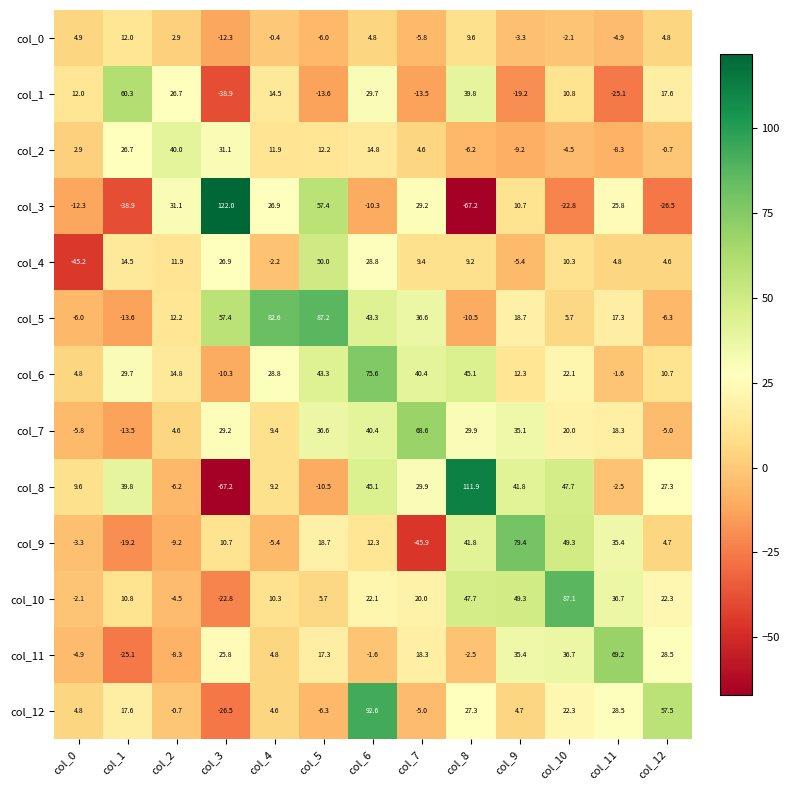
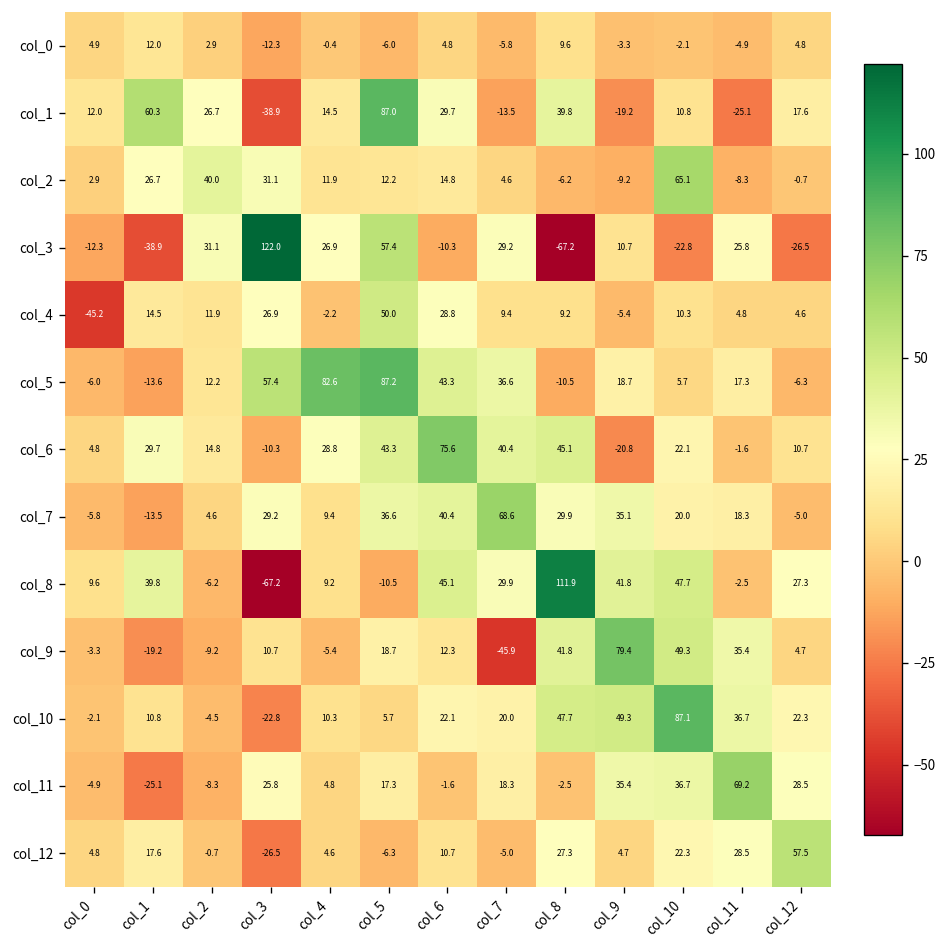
col_1, col_5: -13.6 -> 87.0
col_2, col_10: -4.5 -> 65.1
col_6, col_9: 12.3 -> -20.8
col_12, col_6: 92.6 -> 10.7
